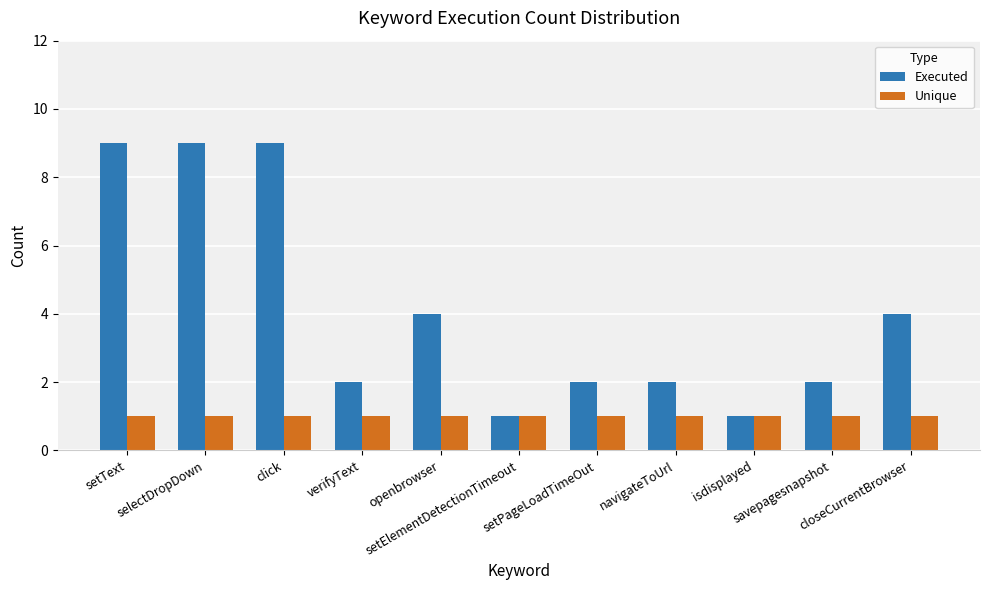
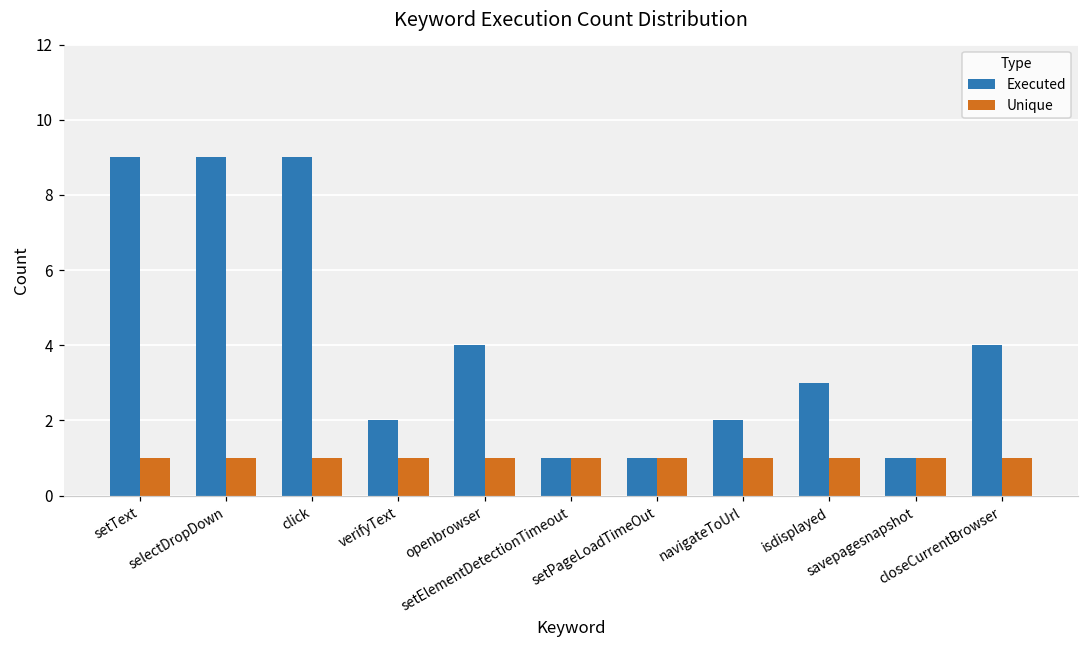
Executed, setPageLoadTimeOut: 2 -> 1
Executed, isdisplayed: 1 -> 3
Executed, savepagesnapshot: 2 -> 1
